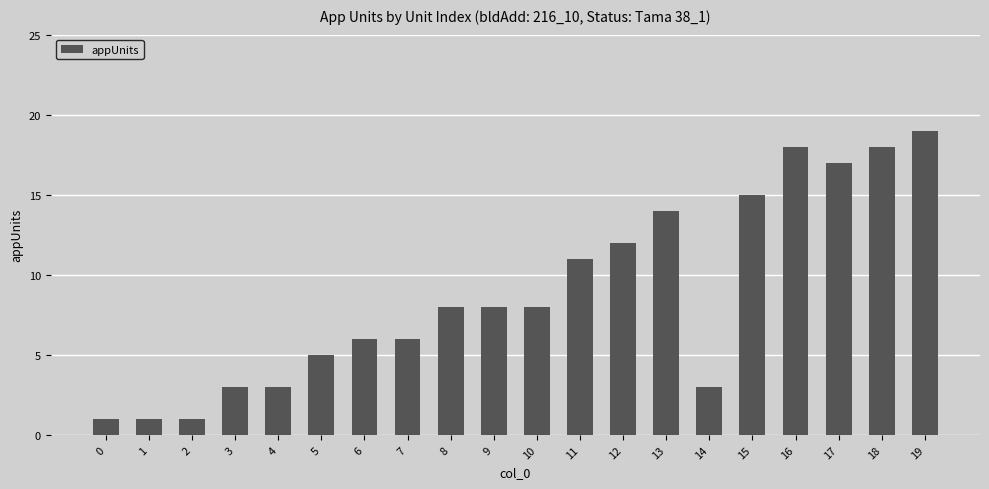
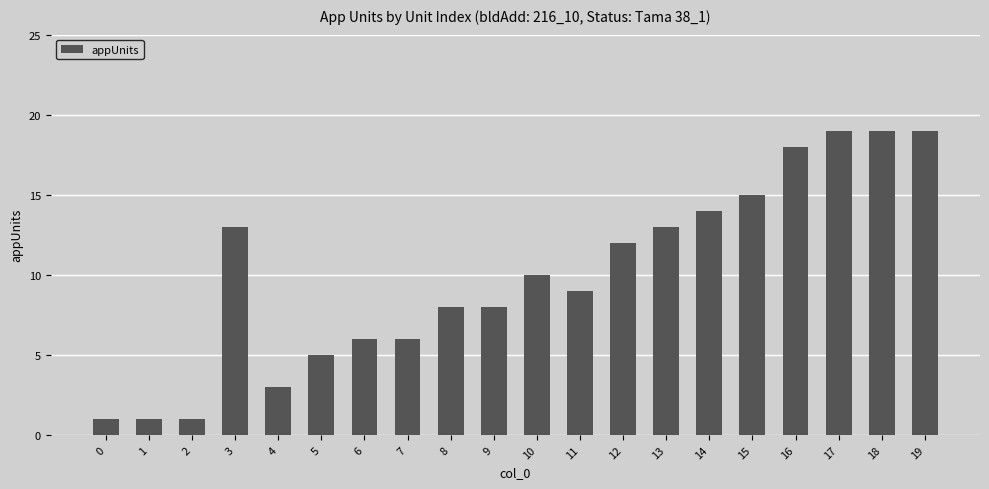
3: 3 -> 13
10: 8 -> 10
11: 11 -> 9
13: 14 -> 13
14: 3 -> 14
17: 17 -> 19
18: 18 -> 19
